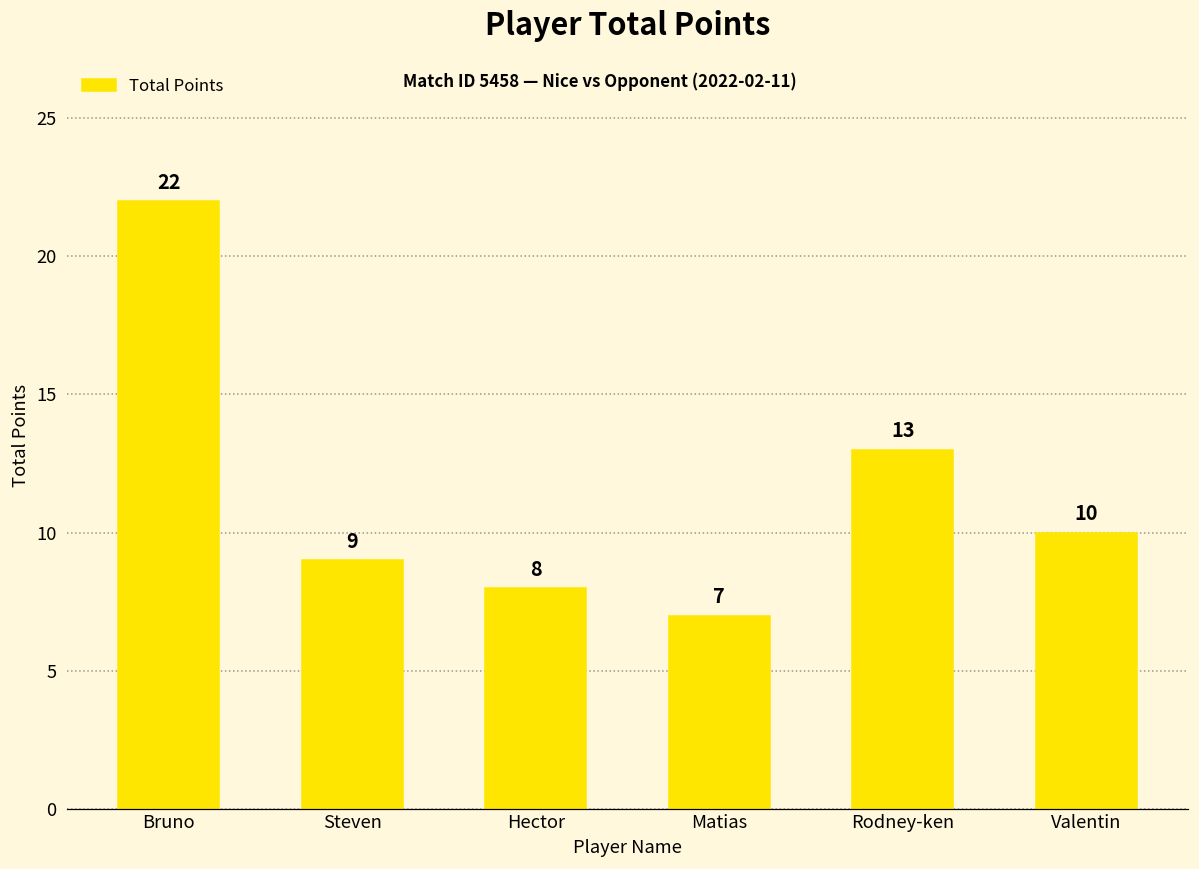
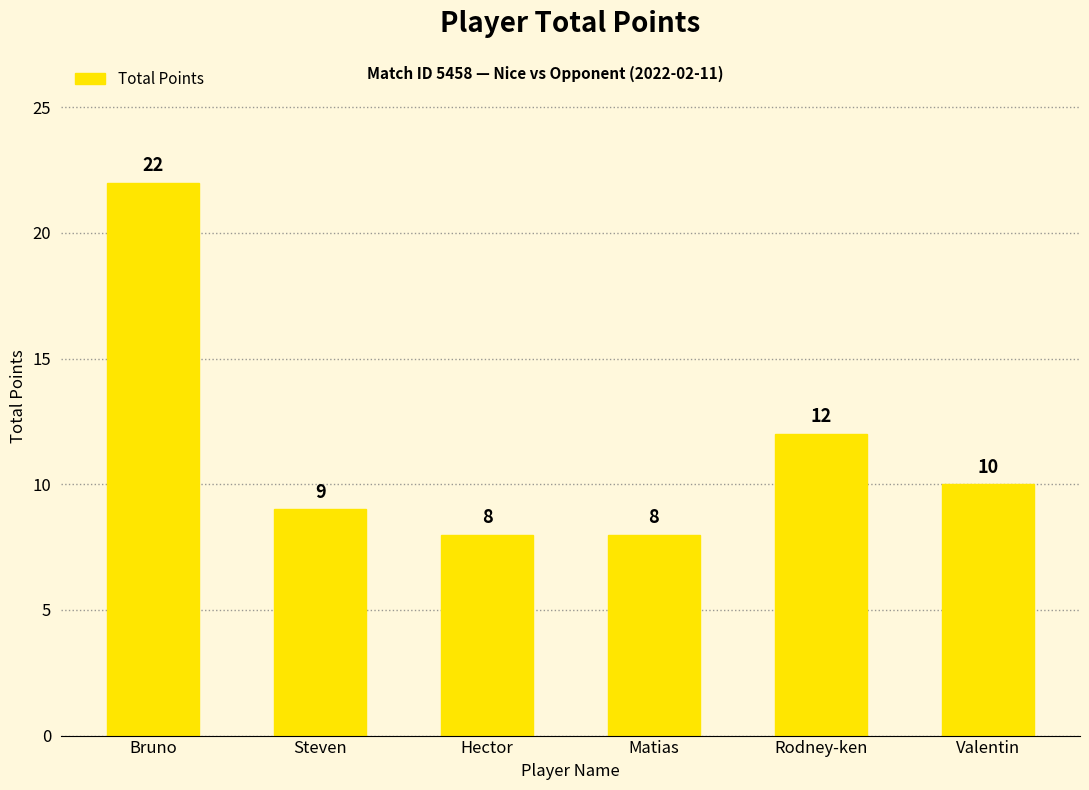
Matias: 7 -> 8
Rodney-ken: 13 -> 12
